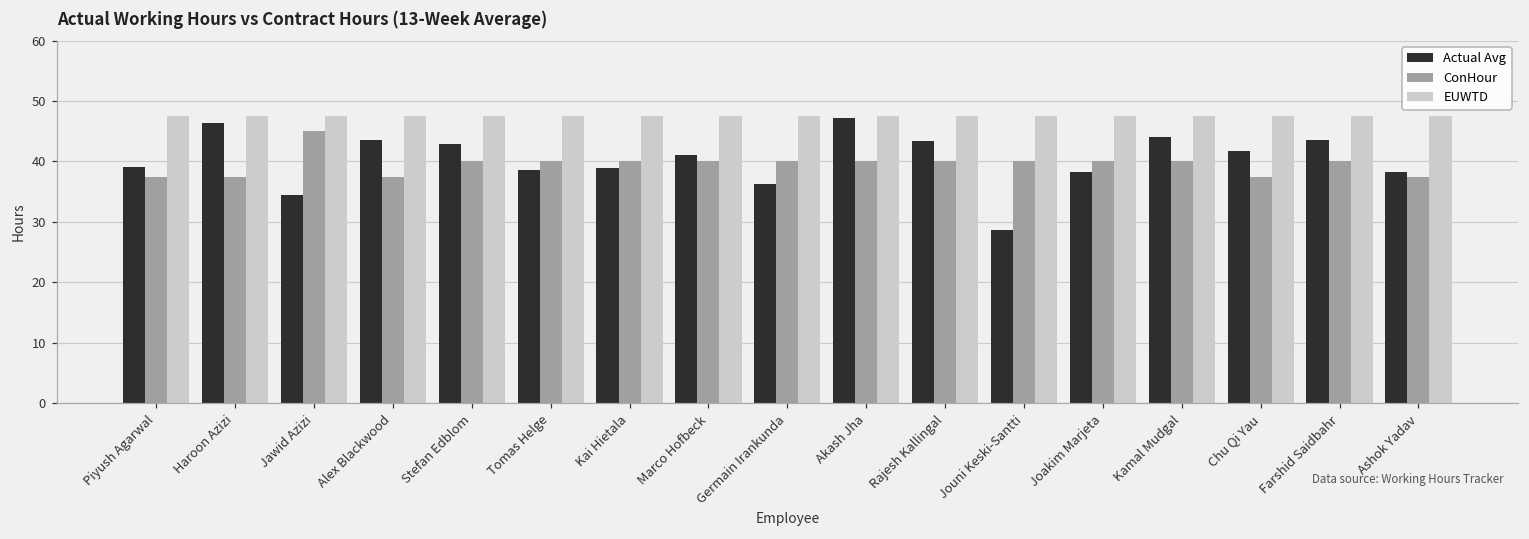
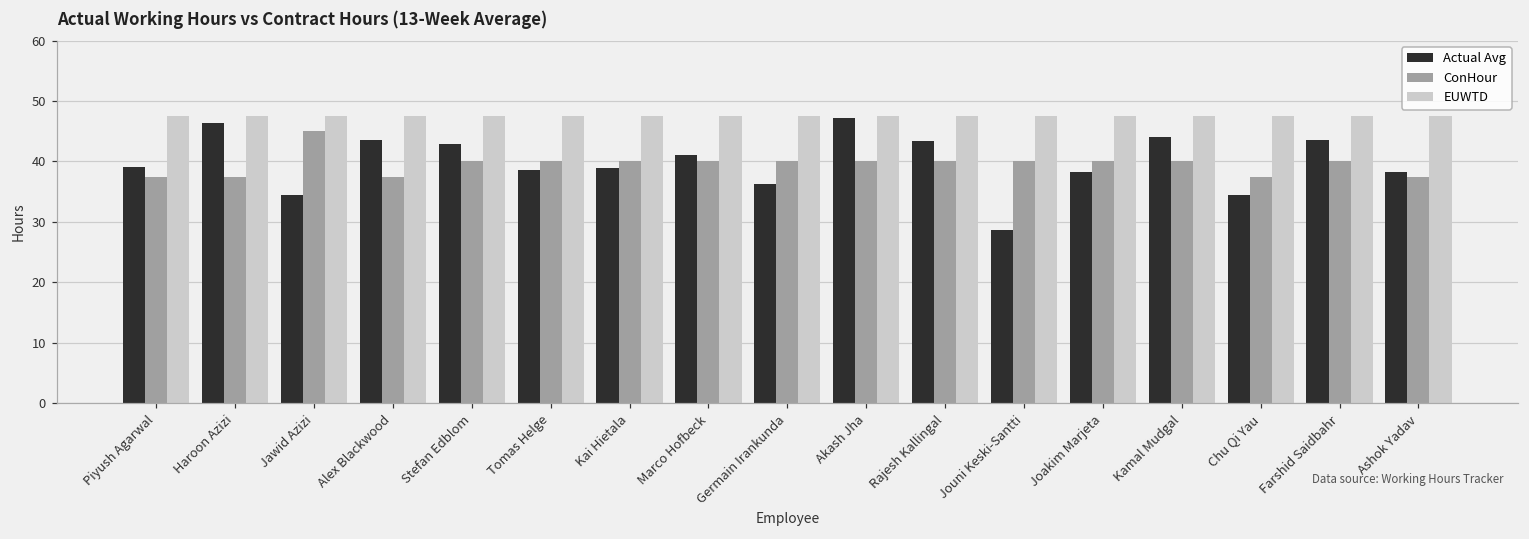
Actual Avg, Chu Qi Yau: 42 -> 35
